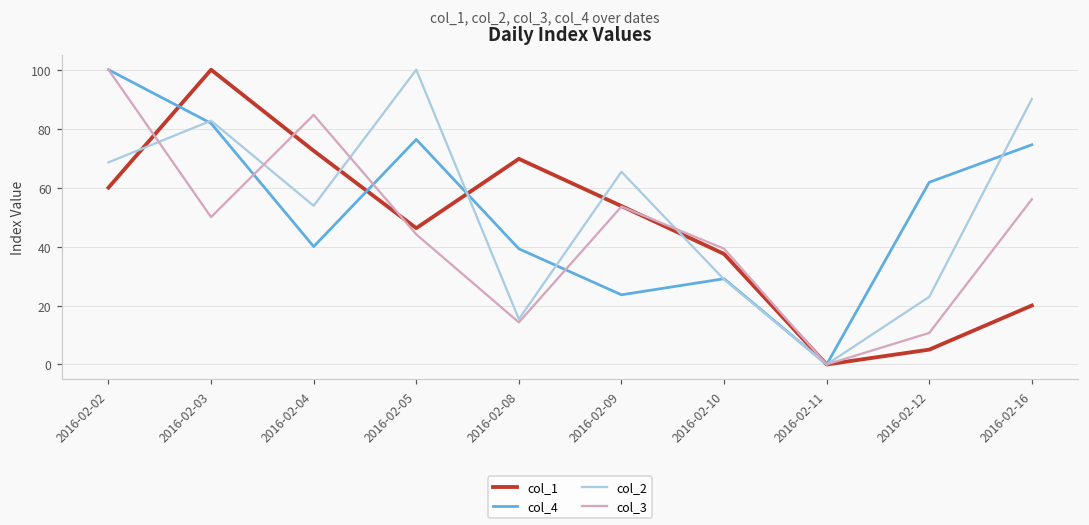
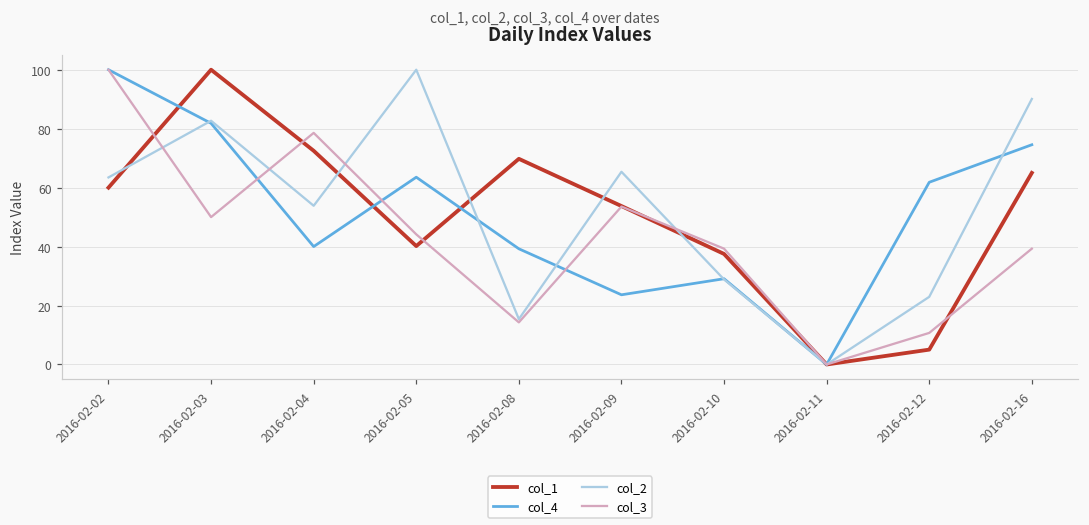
col_2, 2016-02-02: 69 -> 63
col_3, 2016-02-04: 85 -> 79
col_1, 2016-02-05: 46 -> 40
col_4, 2016-02-05: 76 -> 64
col_1, 2016-02-16: 20 -> 65
col_3, 2016-02-16: 56 -> 39
